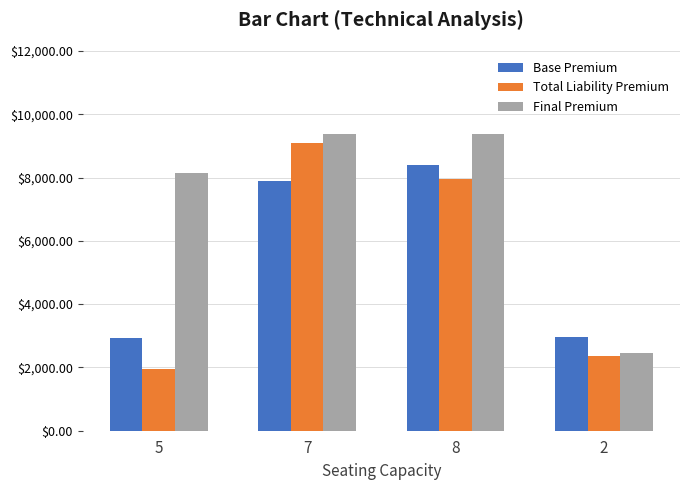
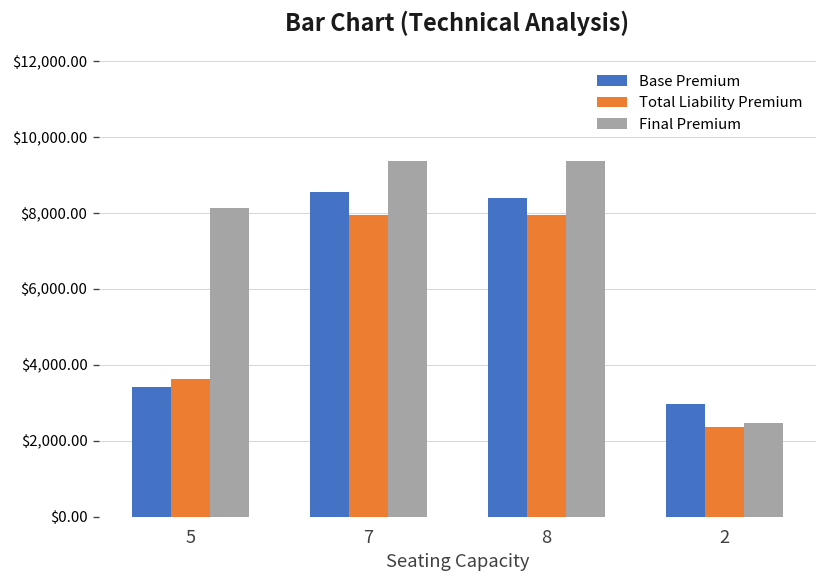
Base Premium, 5: $2,900 -> $3,400
Total Liability Premium, 5: $1,900 -> $3,600
Base Premium, 7: $7,900 -> $8,600
Total Liability Premium, 7: $9,100 -> $7,900
